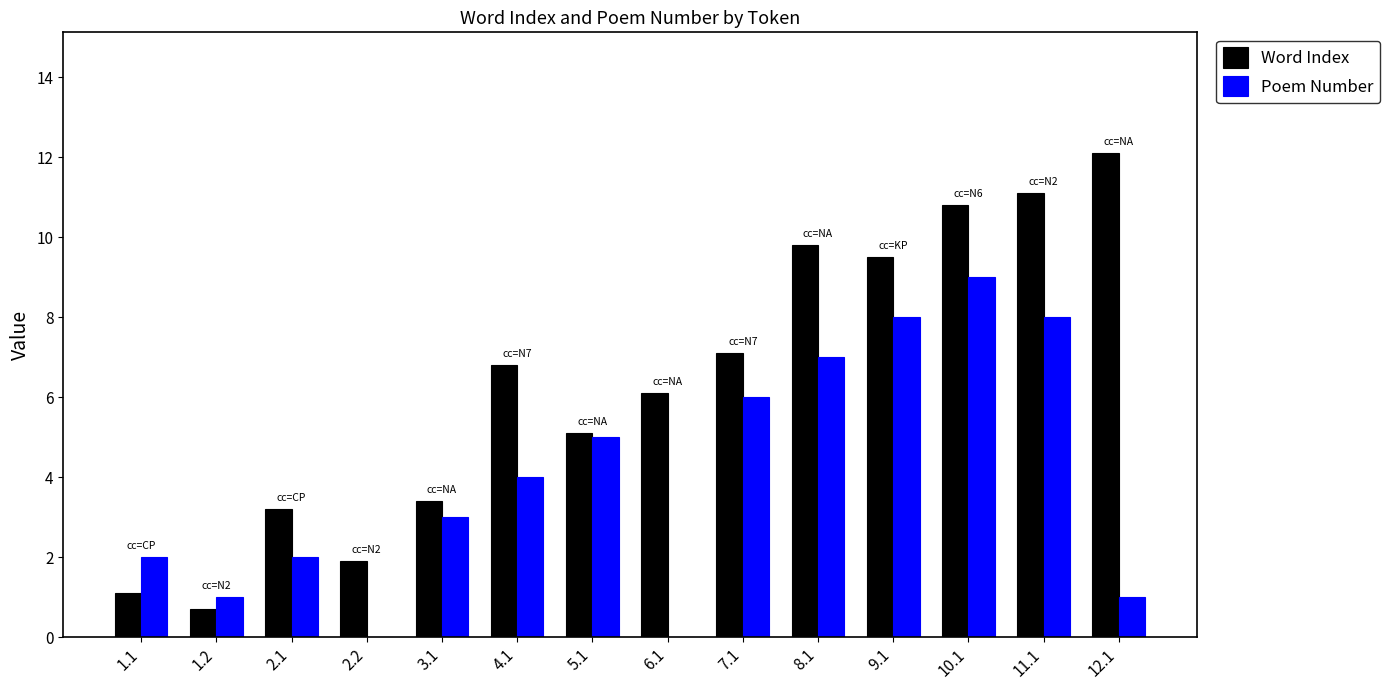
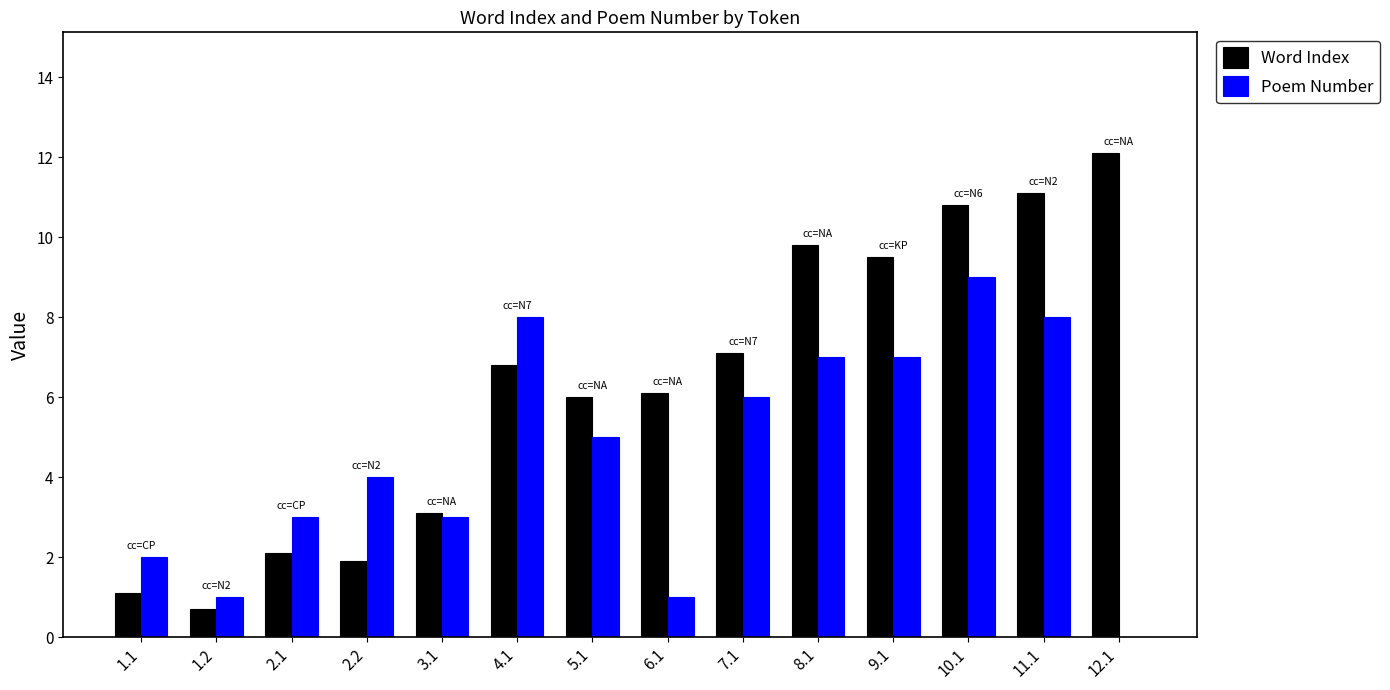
Word Index, 2.1: 3.2 -> 2.1
Poem Number, 2.1: 2 -> 3
Poem Number, 2.2: 0 -> 4
Word Index, 3.1: 3.4 -> 3.1
Poem Number, 4.1: 4 -> 8
Word Index, 5.1: 5.1 -> 6.0
Poem Number, 6.1: 0 -> 1
Poem Number, 9.1: 8 -> 7
Poem Number, 12.1: 1 -> 0
